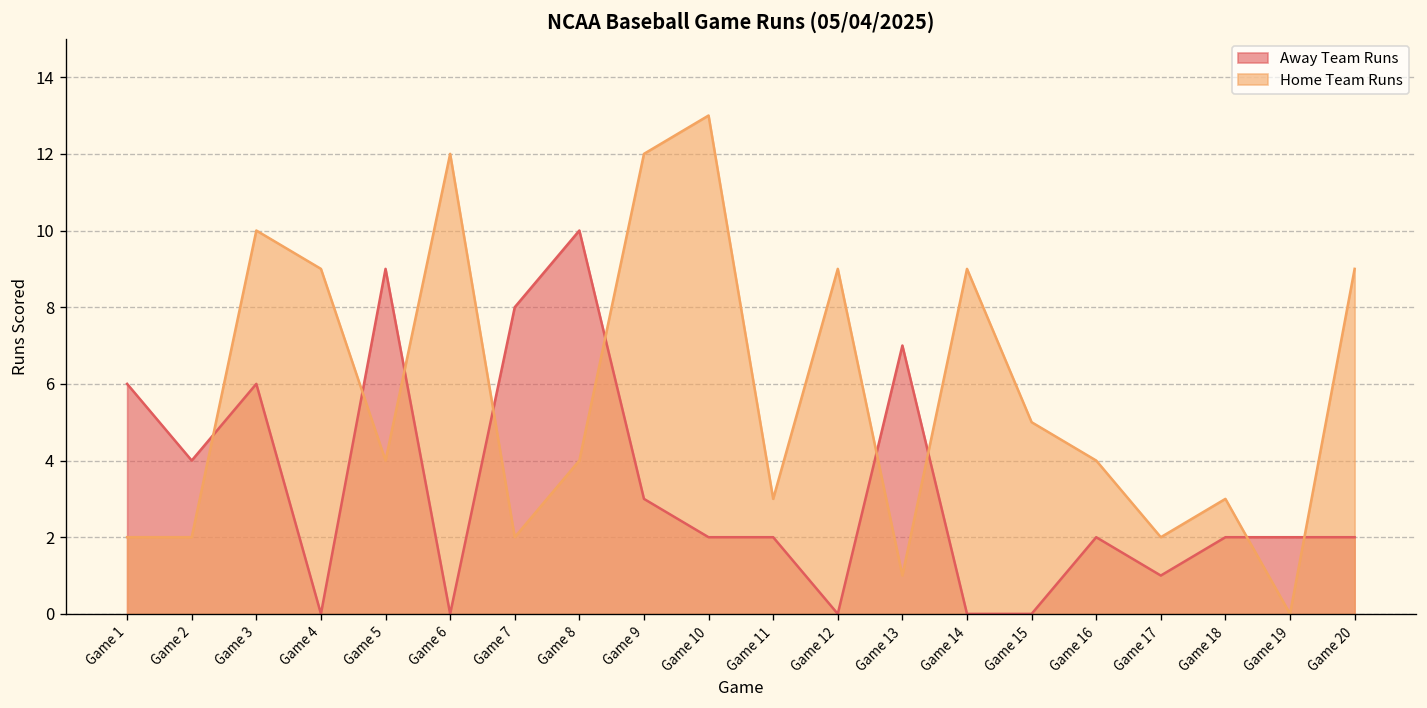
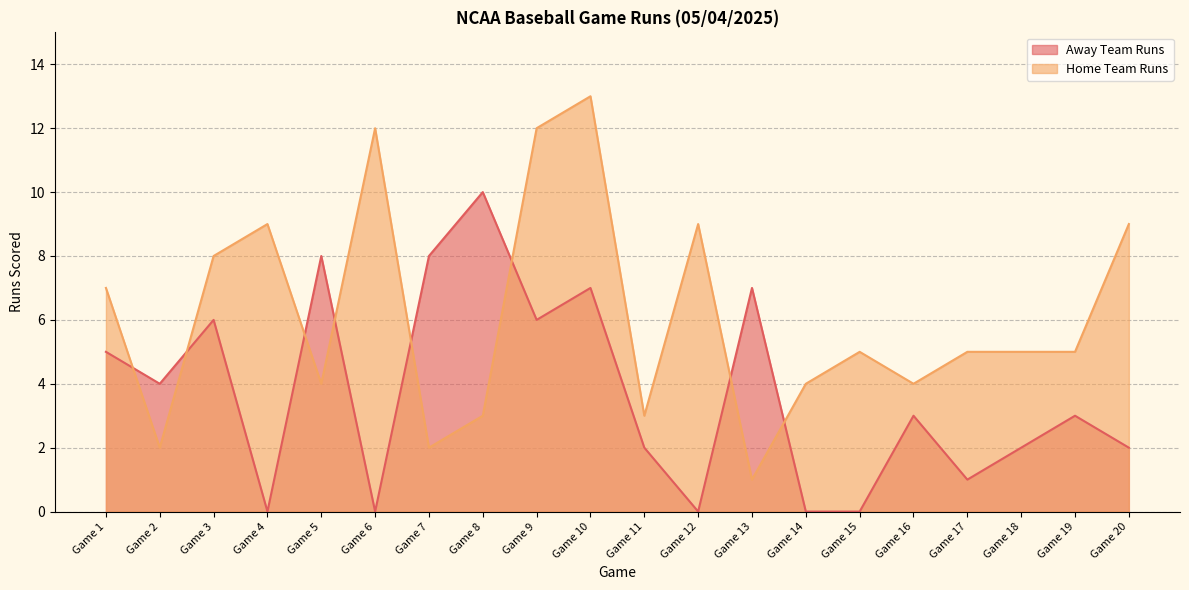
Away Team Runs, Game 1: 6 -> 5
Home Team Runs, Game 1: 2 -> 7
Home Team Runs, Game 3: 10 -> 8
Away Team Runs, Game 5: 9 -> 8
Home Team Runs, Game 8: 4 -> 3
Away Team Runs, Game 9: 3 -> 6
Away Team Runs, Game 10: 2 -> 7
Home Team Runs, Game 14: 9 -> 4
Away Team Runs, Game 16: 2 -> 3
Home Team Runs, Game 17: 2 -> 5
Home Team Runs, Game 18: 3 -> 5
Away Team Runs, Game 19: 2 -> 3
Home Team Runs, Game 19: 0 -> 5
